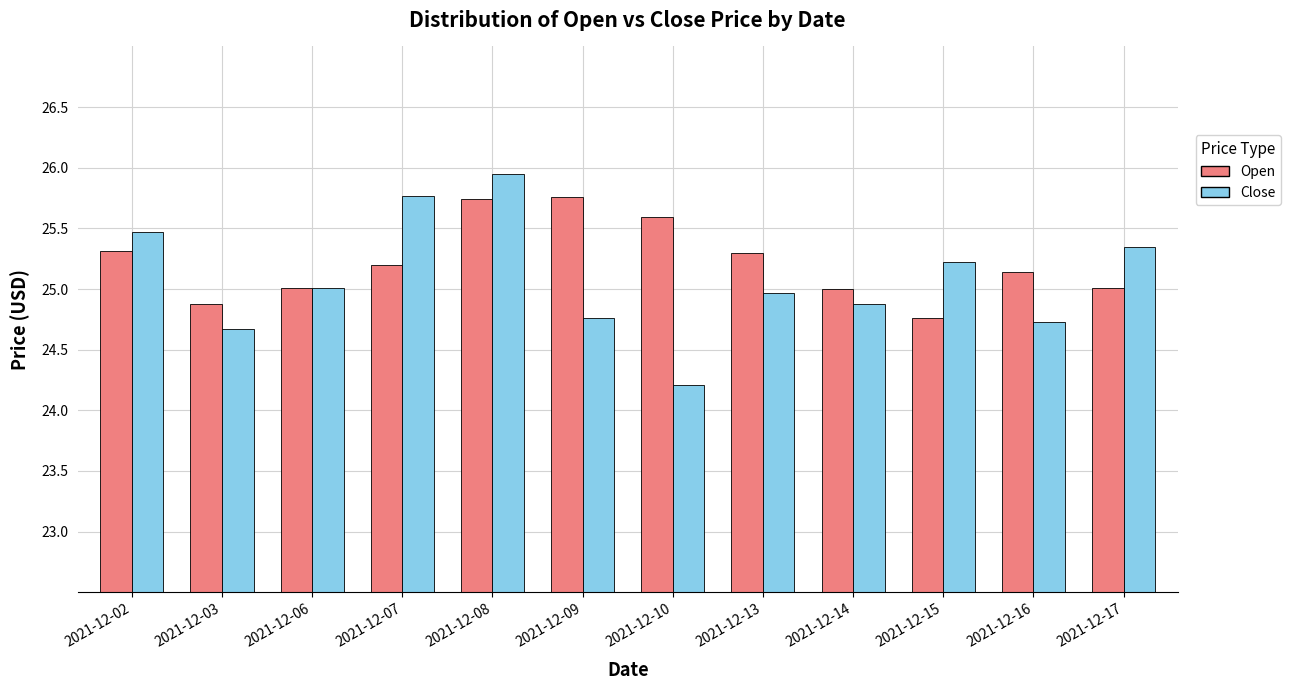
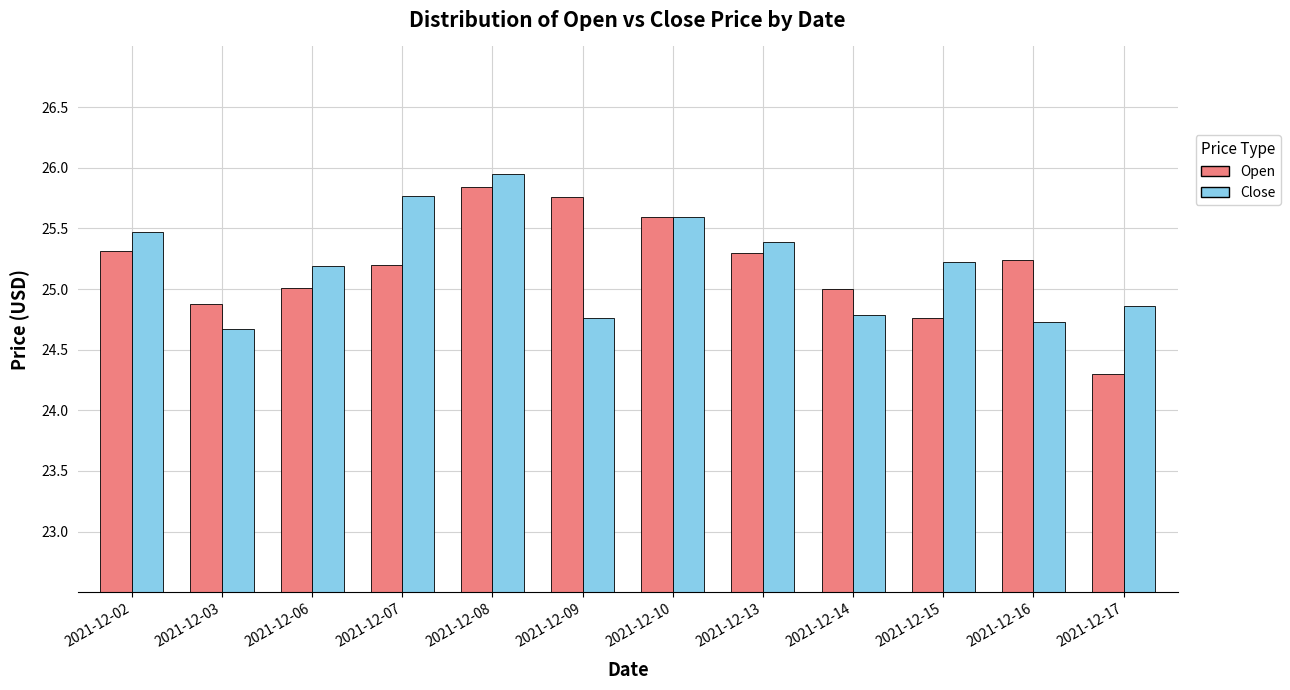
Close, 2021-12-06: 25.01 -> 25.19
Open, 2021-12-08: 25.74 -> 25.84
Close, 2021-12-10: 24.21 -> 25.59
Close, 2021-12-13: 24.97 -> 25.39
Close, 2021-12-14: 24.88 -> 24.79
Open, 2021-12-16: 25.14 -> 25.24
Open, 2021-12-17: 25.01 -> 24.30
Close, 2021-12-17: 25.35 -> 24.86
